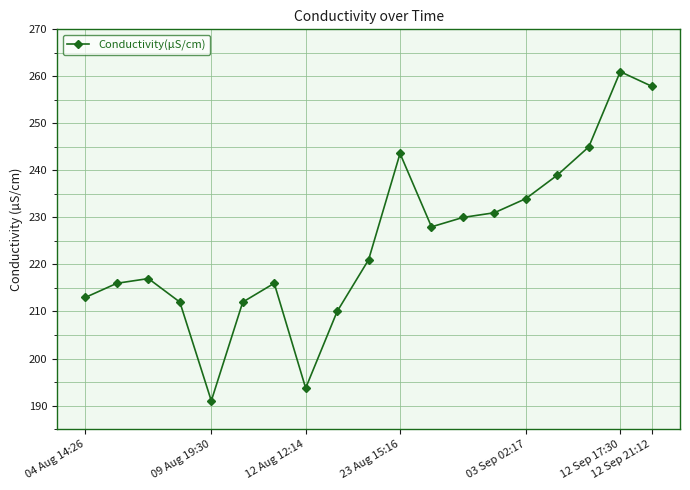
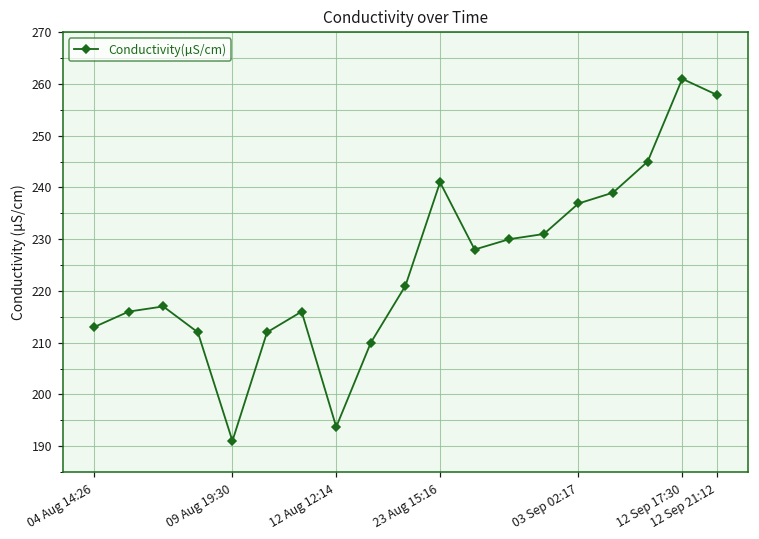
23 Aug 15:16: 244 -> 241
03 Sep 02:17: 234 -> 237
